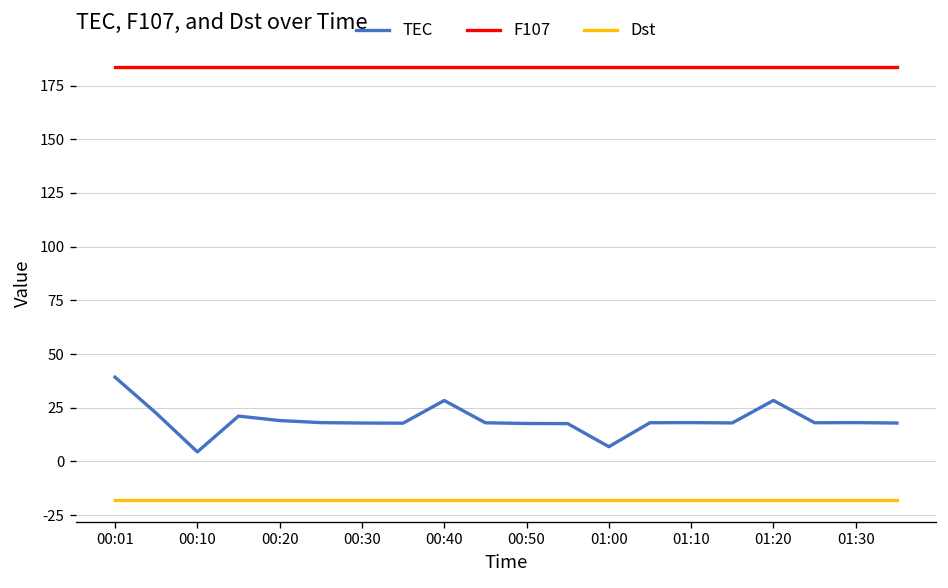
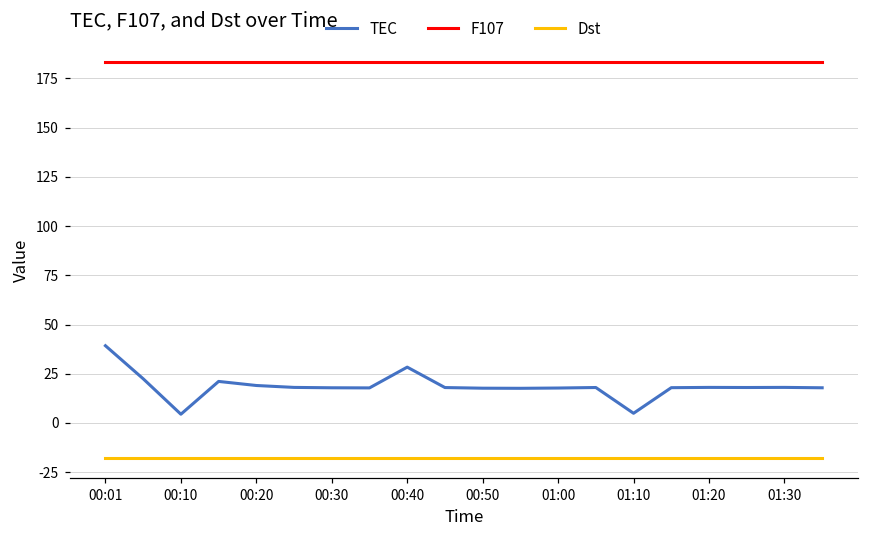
TEC, 01:00: 7 -> 18
TEC, 01:10: 18 -> 5
TEC, 01:20: 28 -> 18
